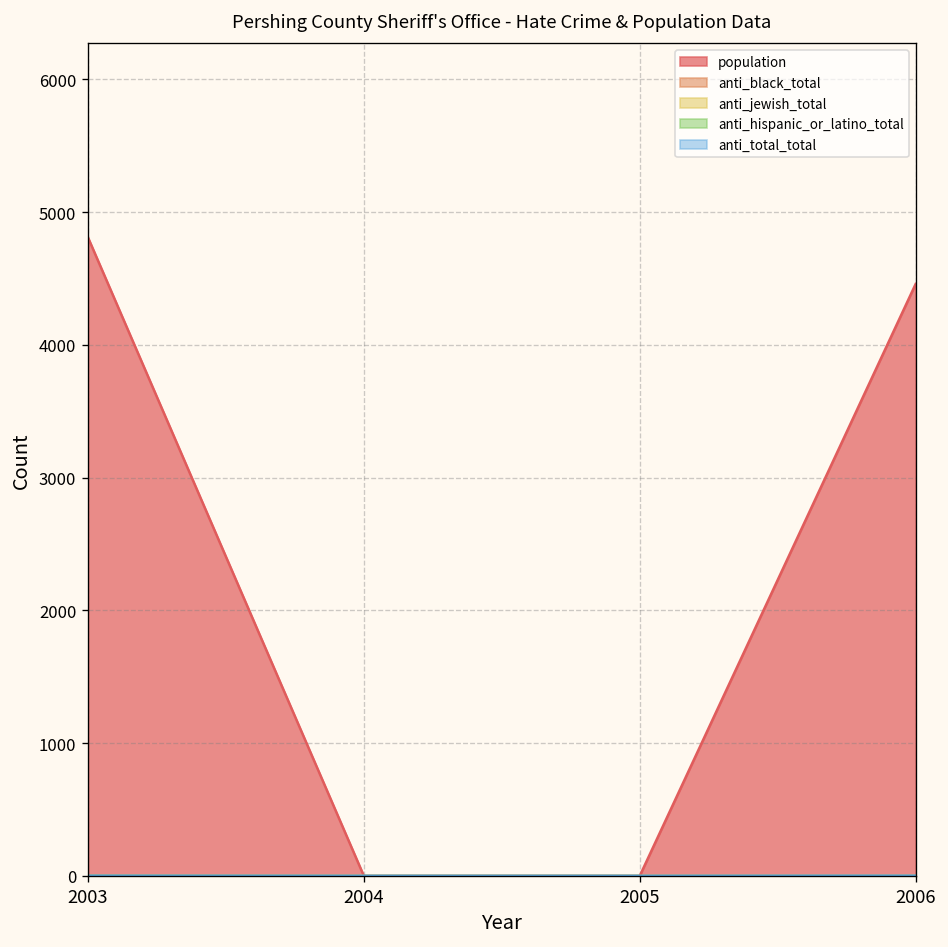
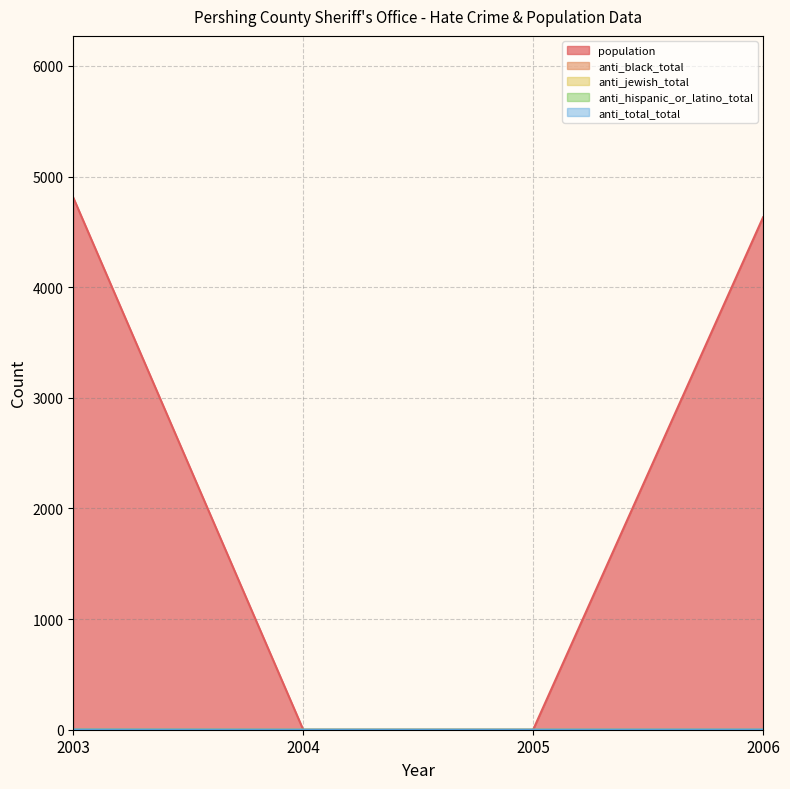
population, 2006: 4460 -> 4630
